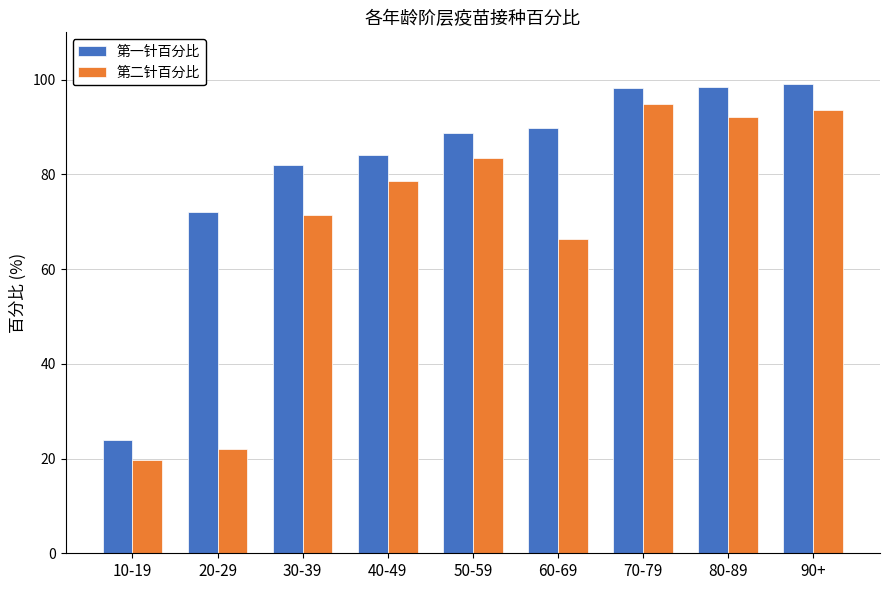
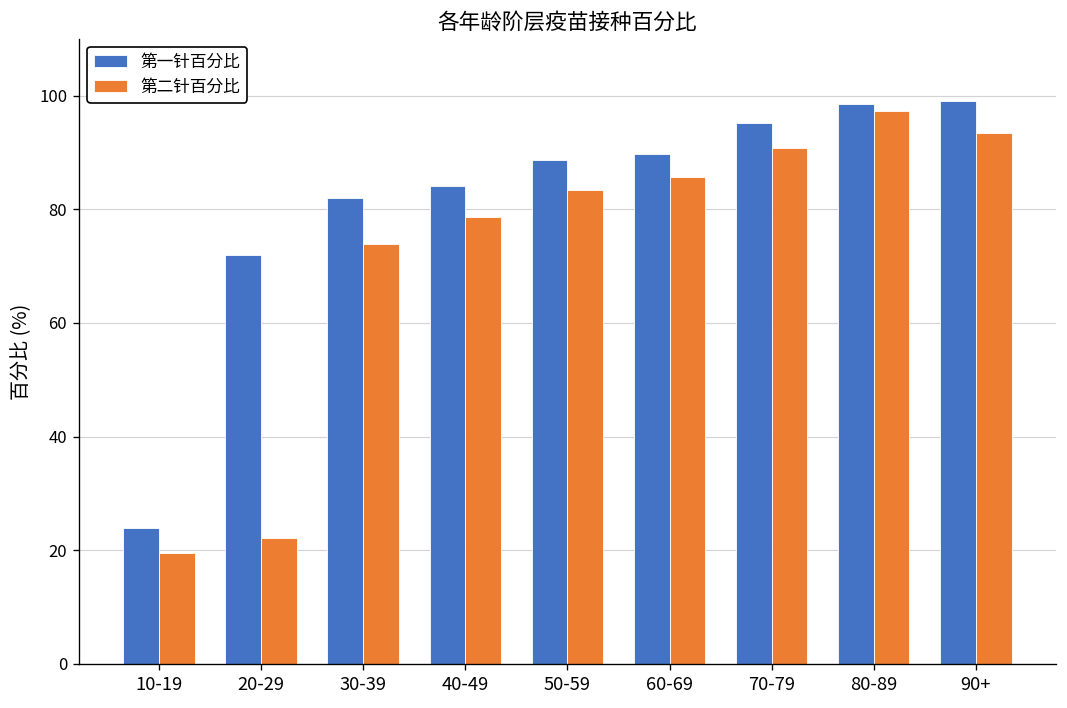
第二针百分比, 30-39: 72 -> 74
第二针百分比, 60-69: 66 -> 86
第一针百分比, 70-79: 98 -> 95
第二针百分比, 70-79: 95 -> 91
第二针百分比, 80-89: 92 -> 97
